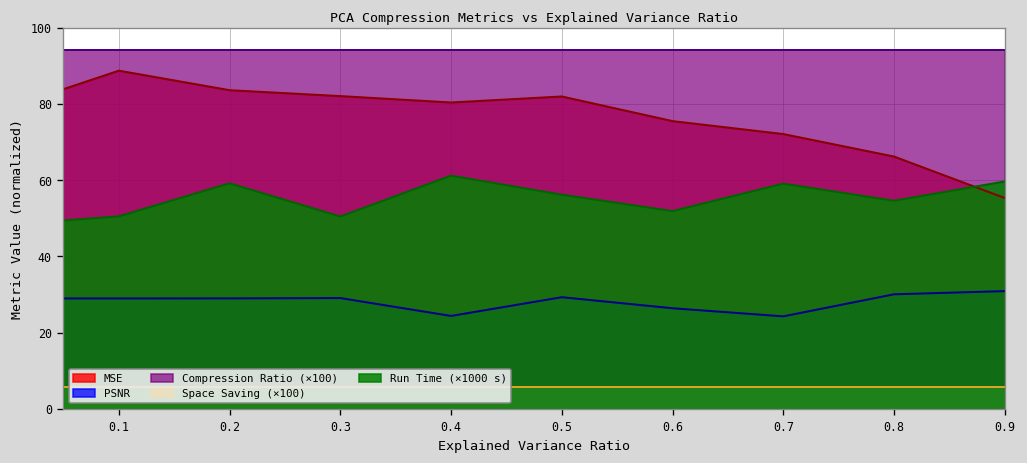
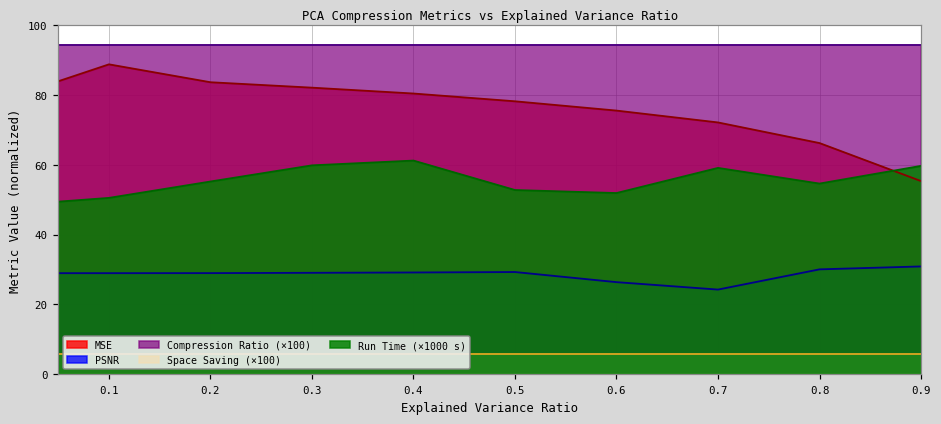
Run Time (×1000 s), 0.2: 59 -> 55
Run Time (×1000 s), 0.3: 50 -> 60
PSNR, 0.4: 24 -> 29
MSE, 0.5: 82 -> 78
Run Time (×1000 s), 0.5: 56 -> 53
